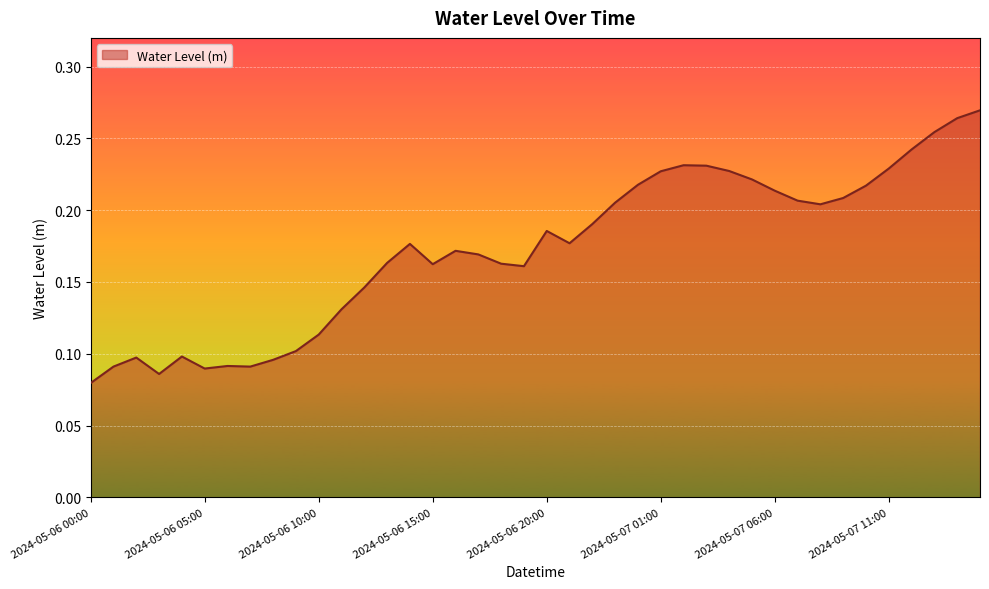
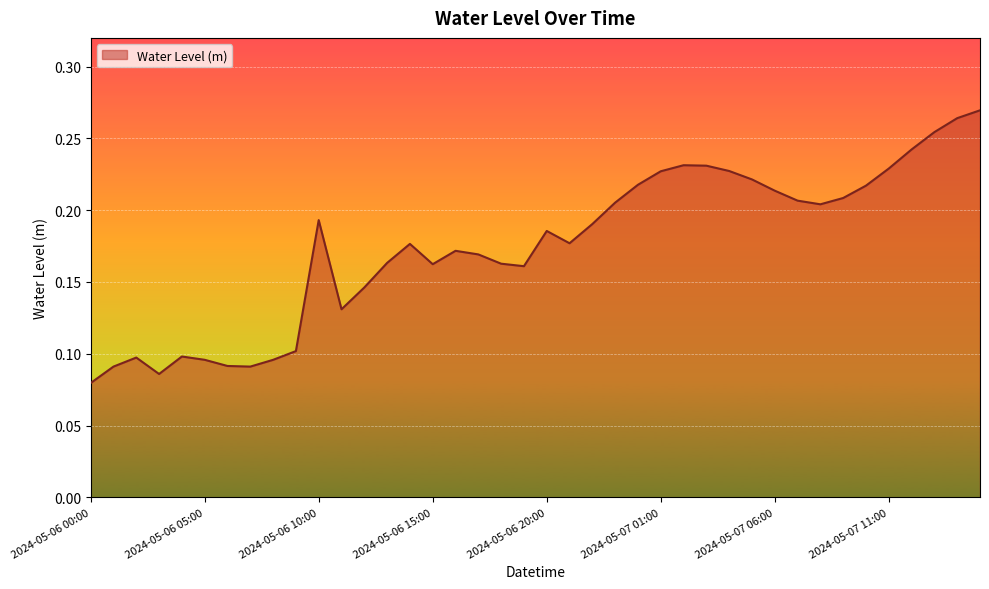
2024-05-06 05:00: 0.090 -> 0.096
2024-05-06 10:00: 0.113 -> 0.193
